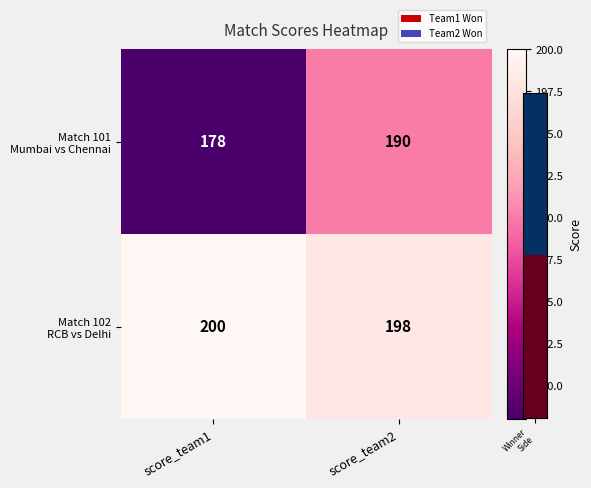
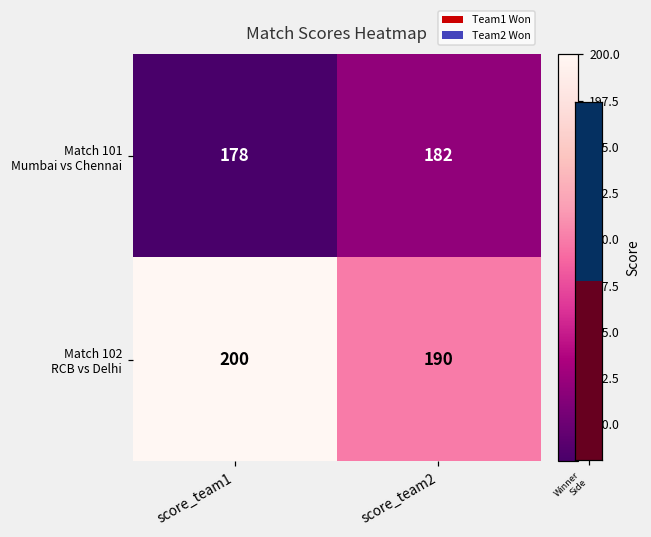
Match Scores Heatmap, Match 101 Mumbai vs Chennai, score_team2: 190 -> 182
Match Scores Heatmap, Match 102 RCB vs Delhi, score_team2: 198 -> 190
